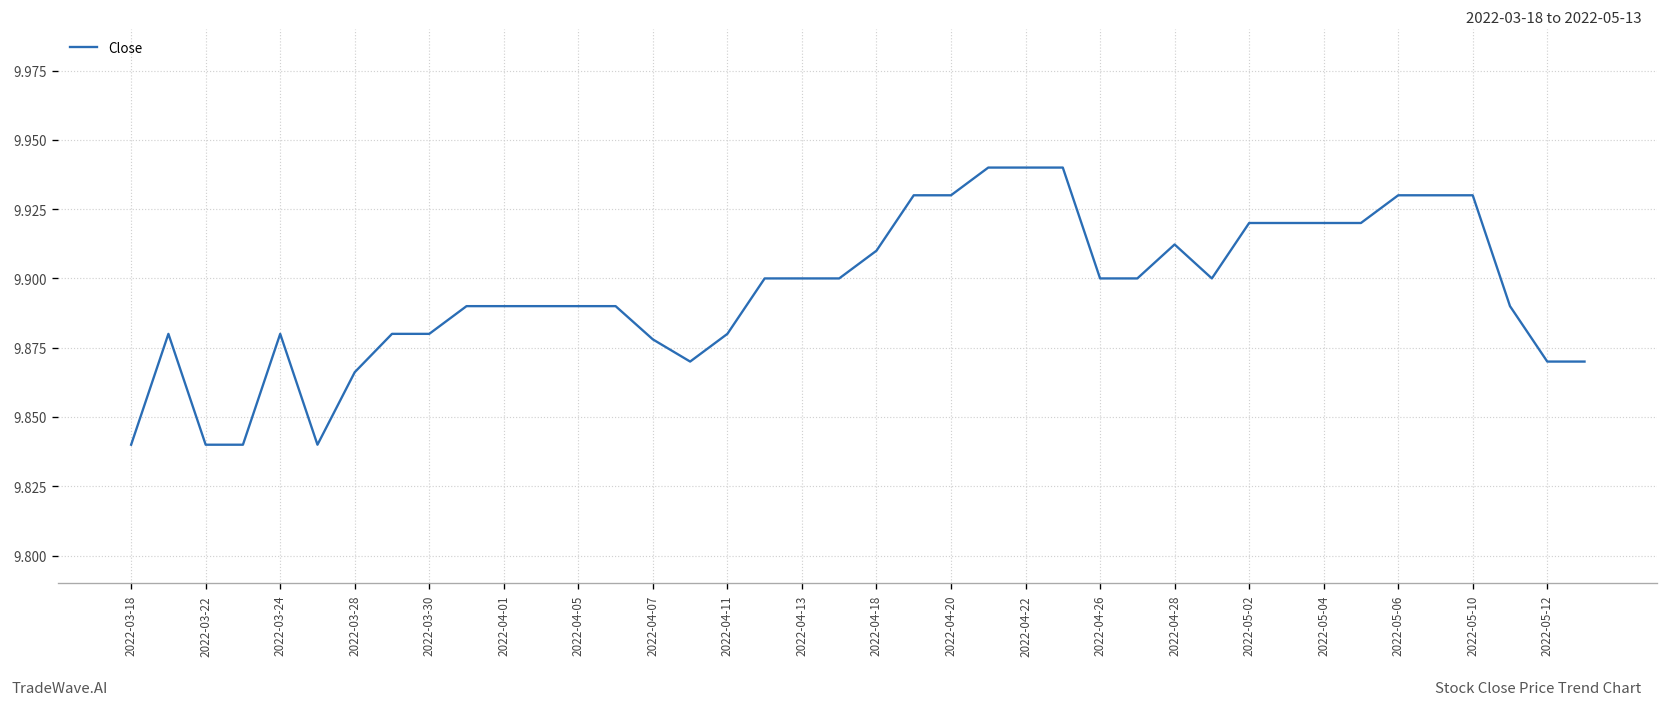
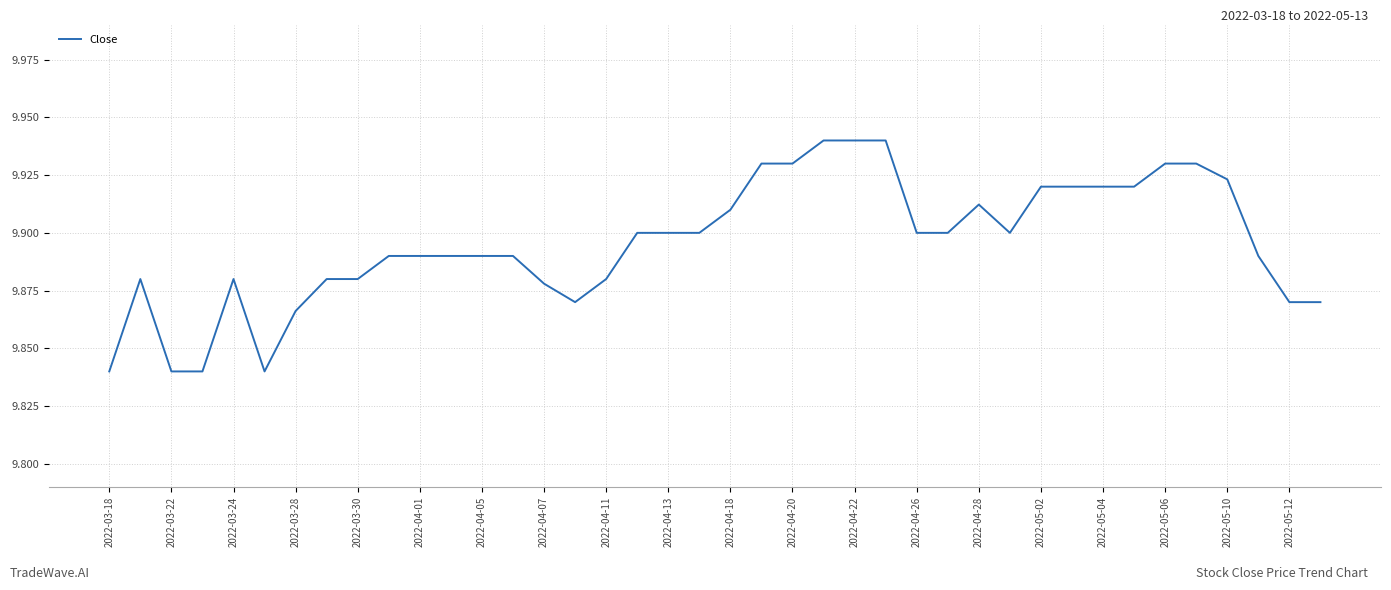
2022-05-10: 9.930 -> 9.923
